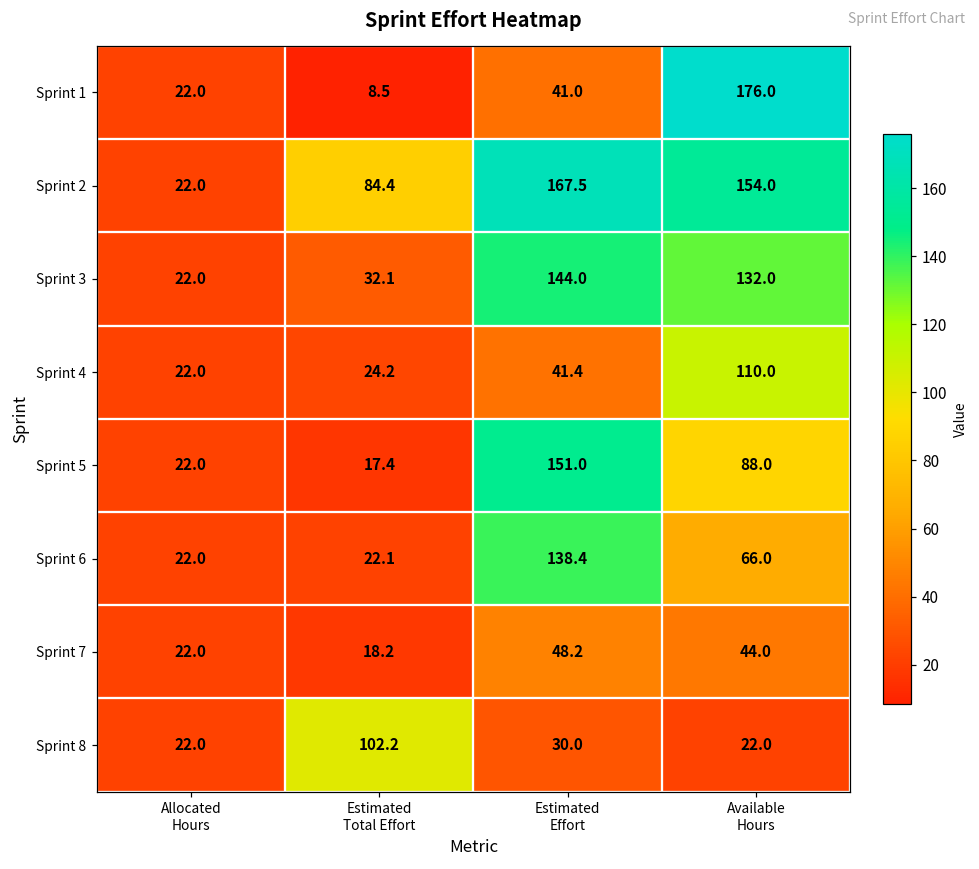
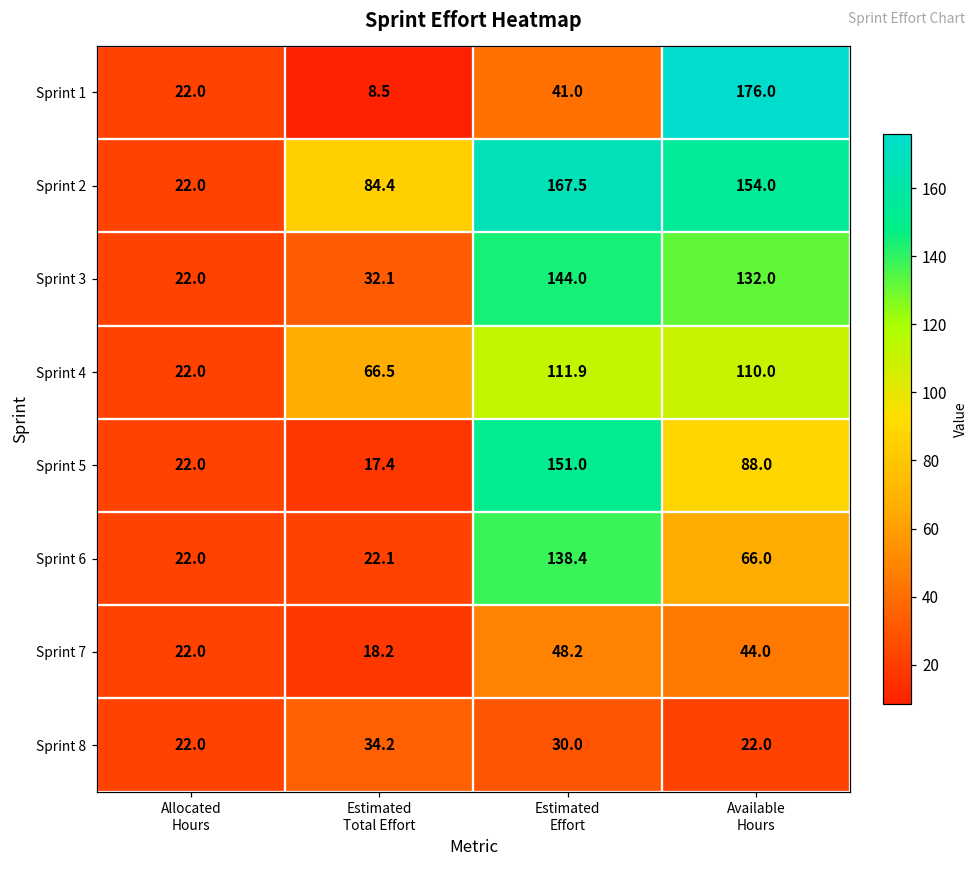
Sprint 4, Estimated Total Effort: 24.2 -> 66.5
Sprint 4, Estimated Effort: 41.4 -> 111.9
Sprint 8, Estimated Total Effort: 102.2 -> 34.2
